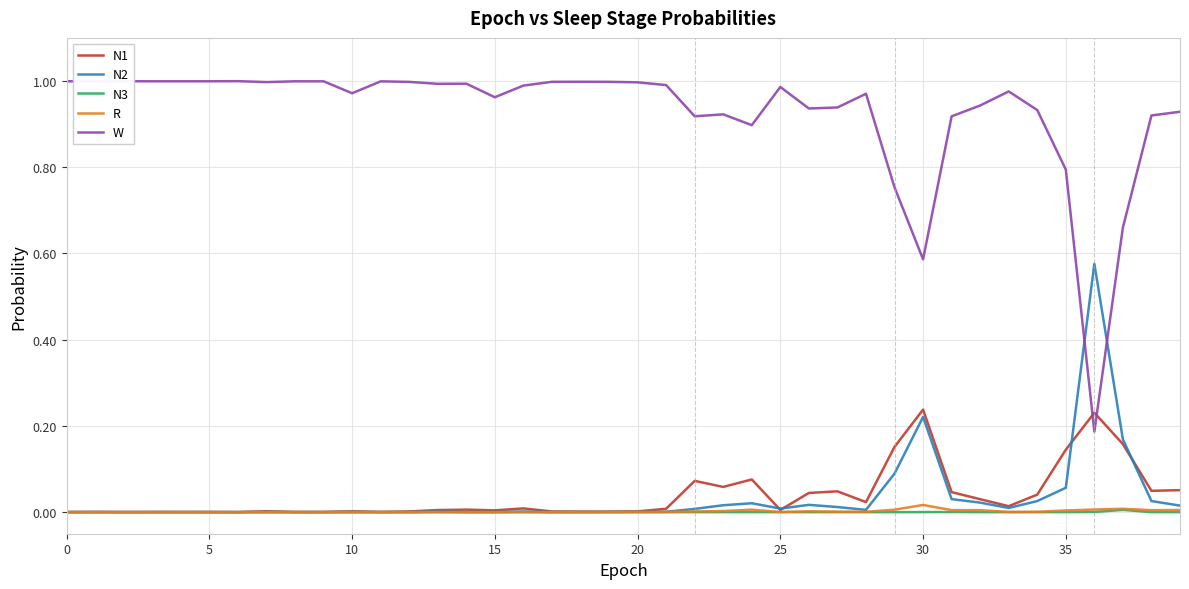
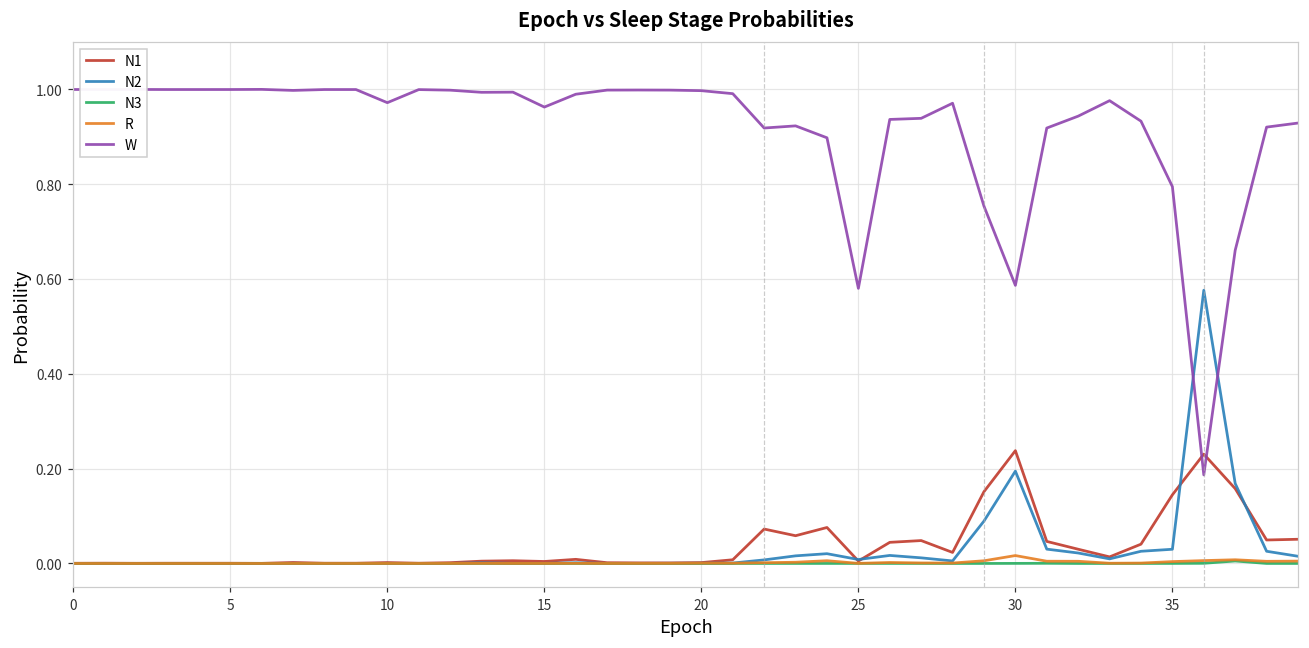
W, 25: 0.99 -> 0.58
N2, 30: 0.22 -> 0.19
N2, 35: 0.06 -> 0.03
